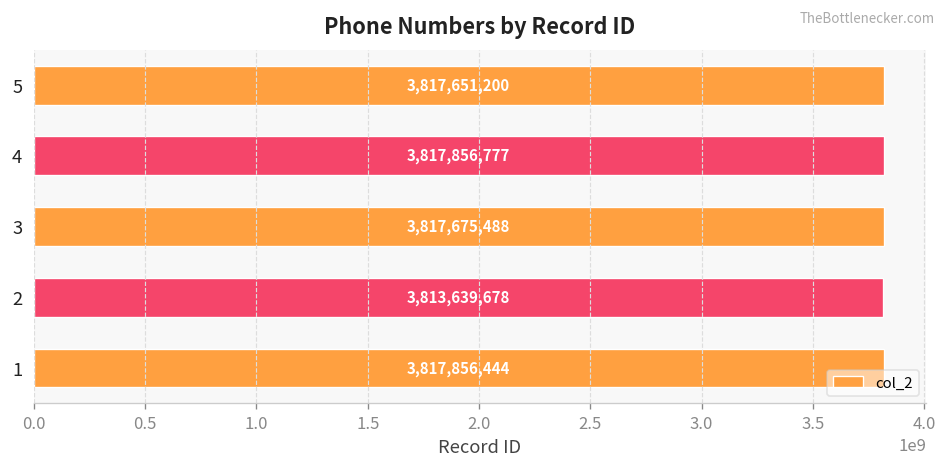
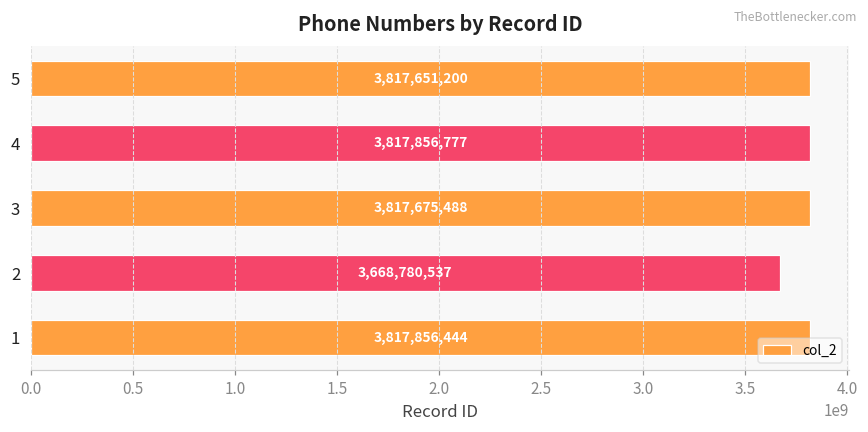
2: 3,813,639,678 -> 3,668,780,537
